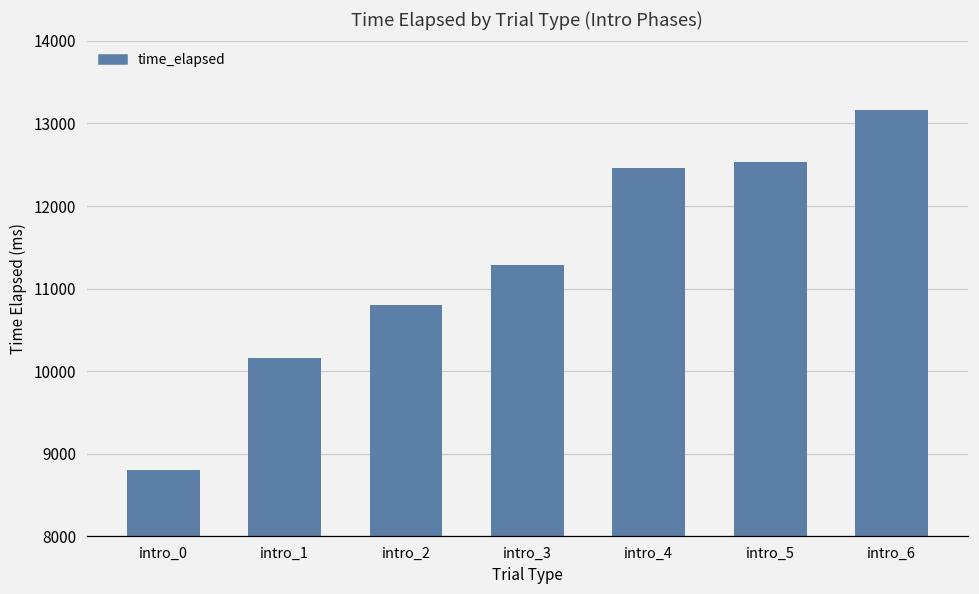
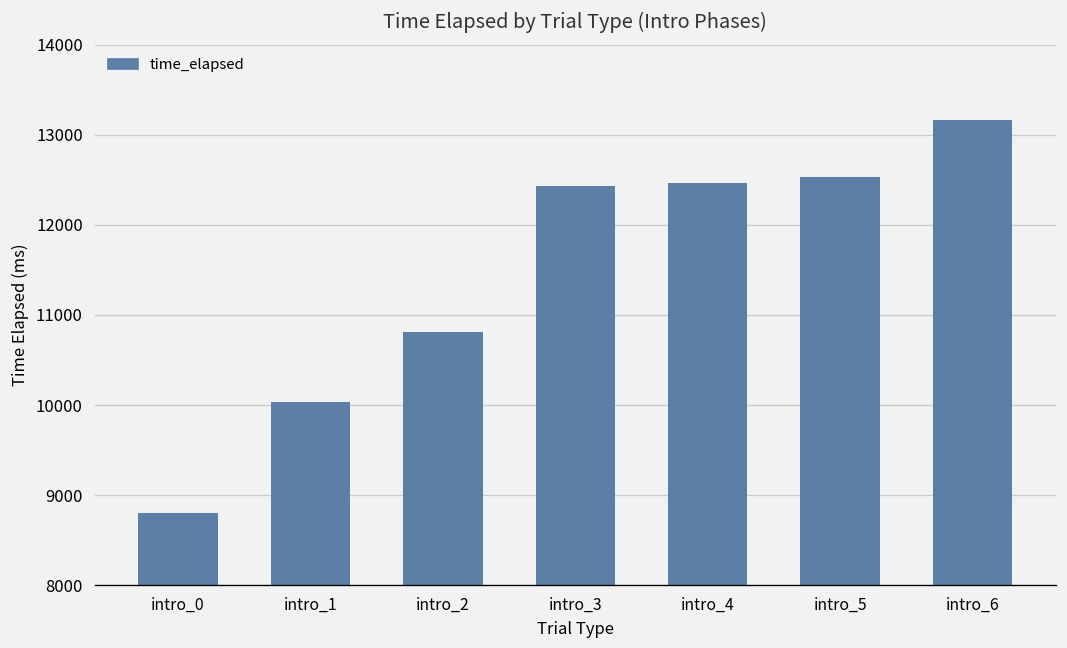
intro_1: 10200 -> 10000
intro_3: 11300 -> 12400
